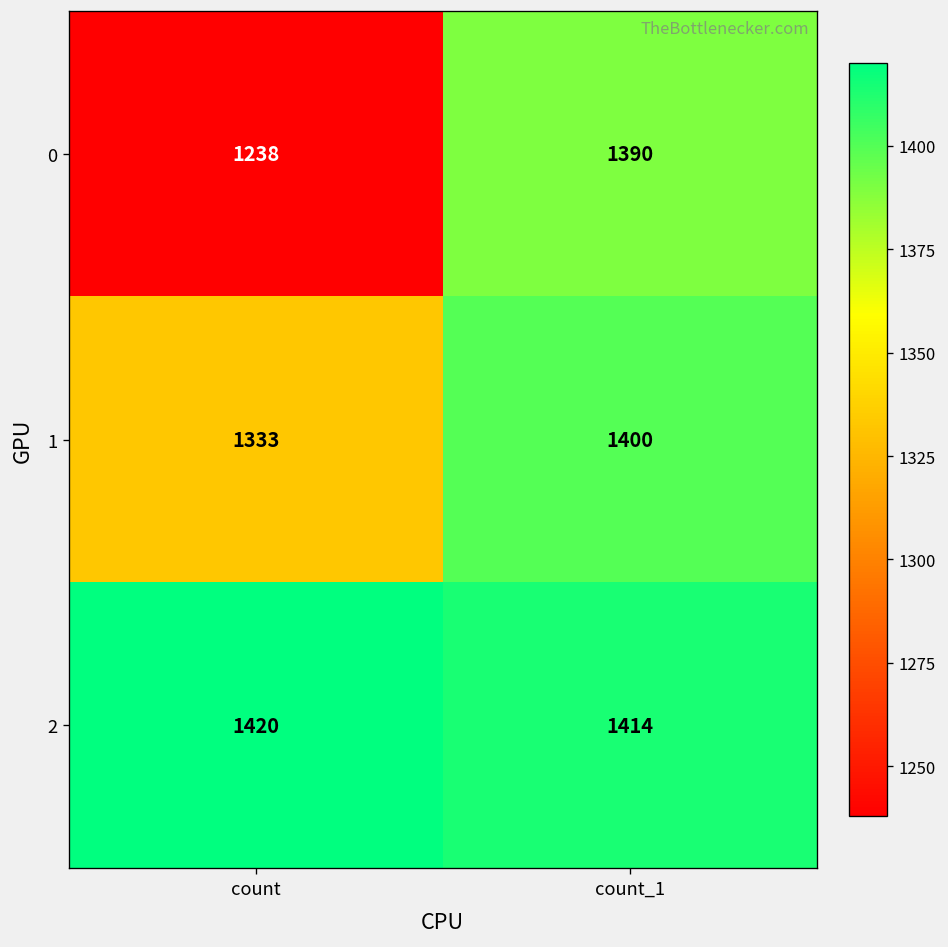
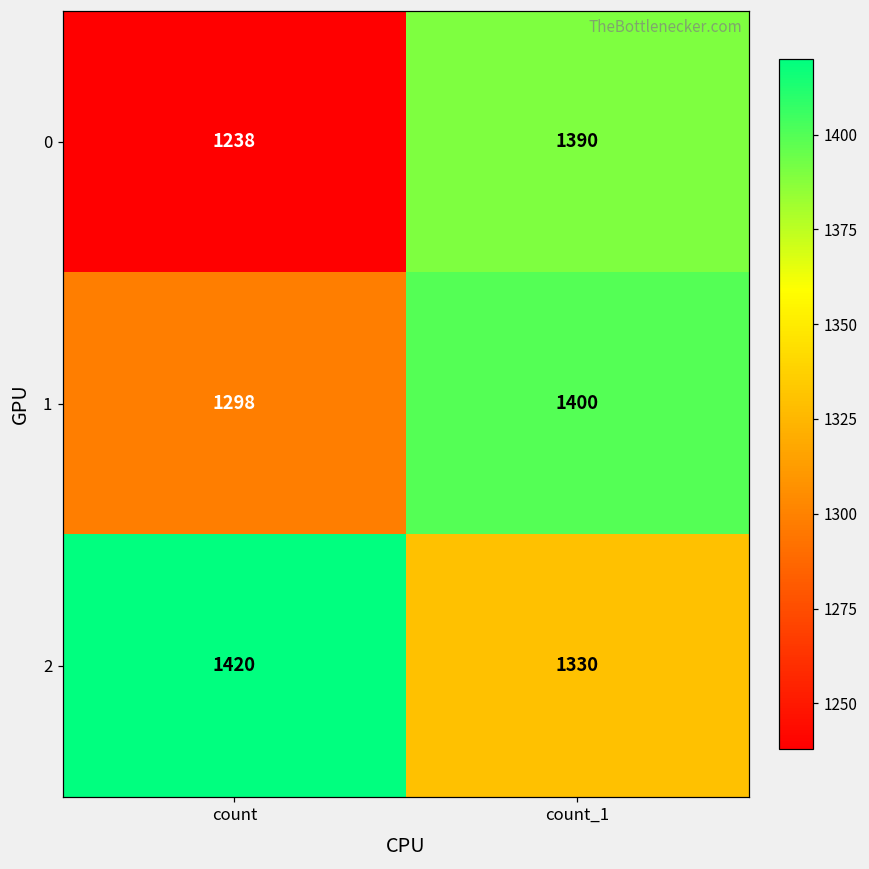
1, count: 1333 -> 1298
2, count_1: 1414 -> 1330
